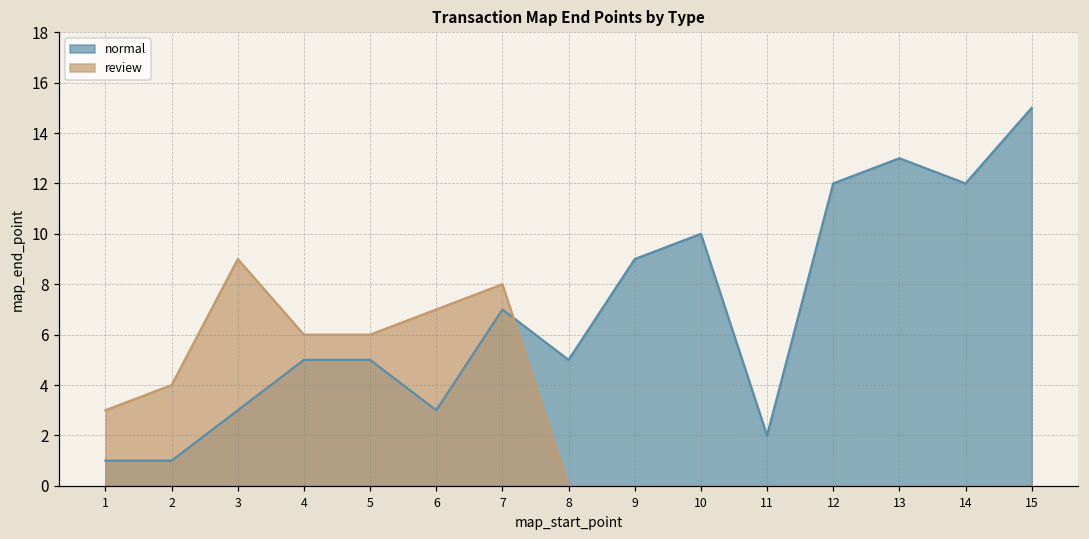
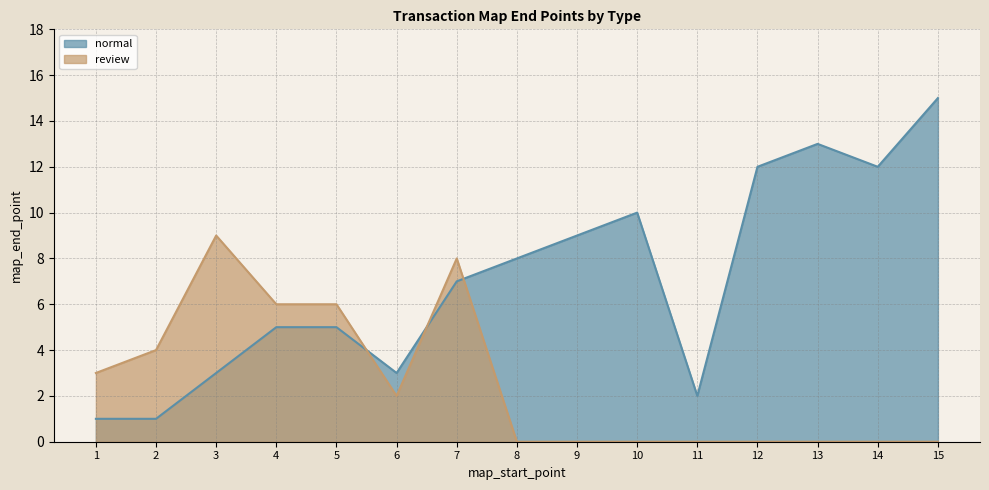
review, 6: 7 -> 2
normal, 8: 5 -> 8
